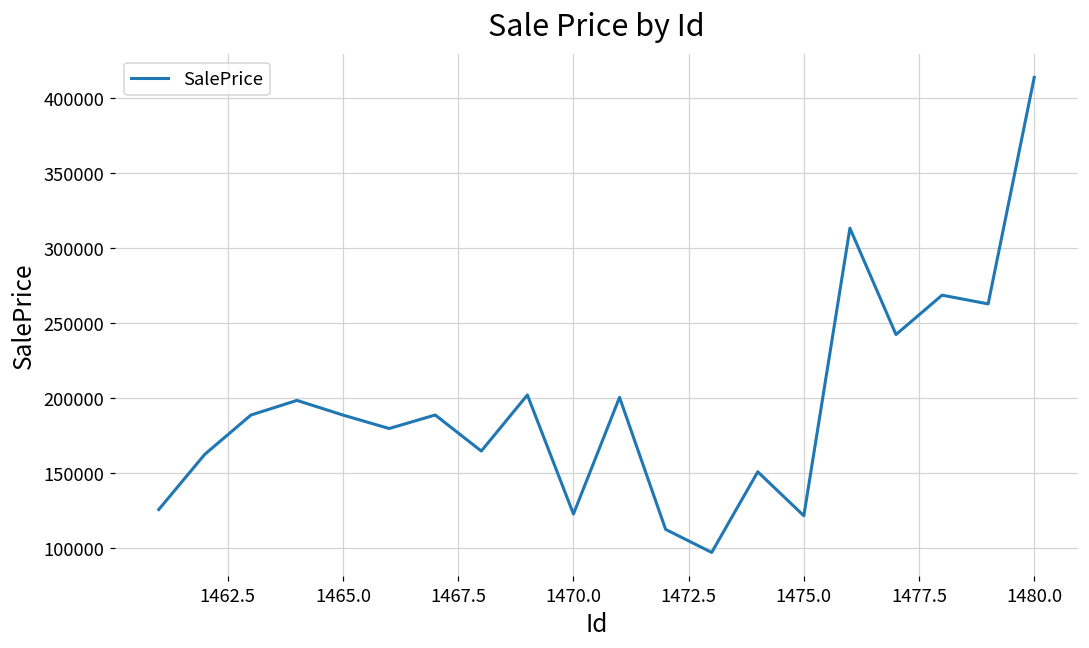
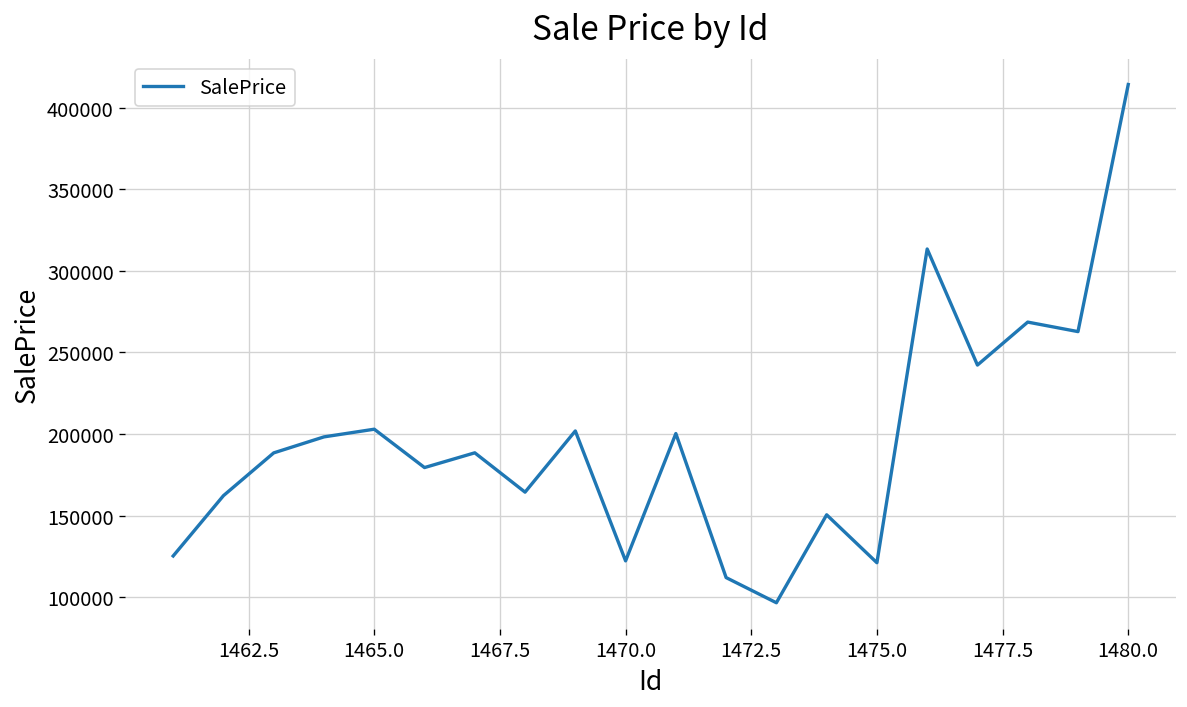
1465.0: 188000 -> 203000
